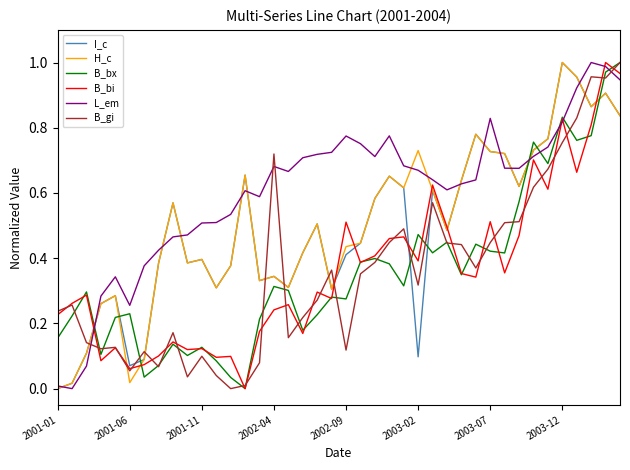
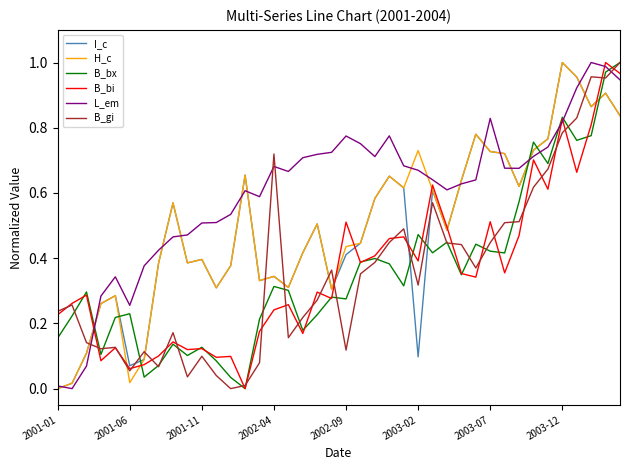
B_gi, 2003-12: 0.75 -> 0.78
